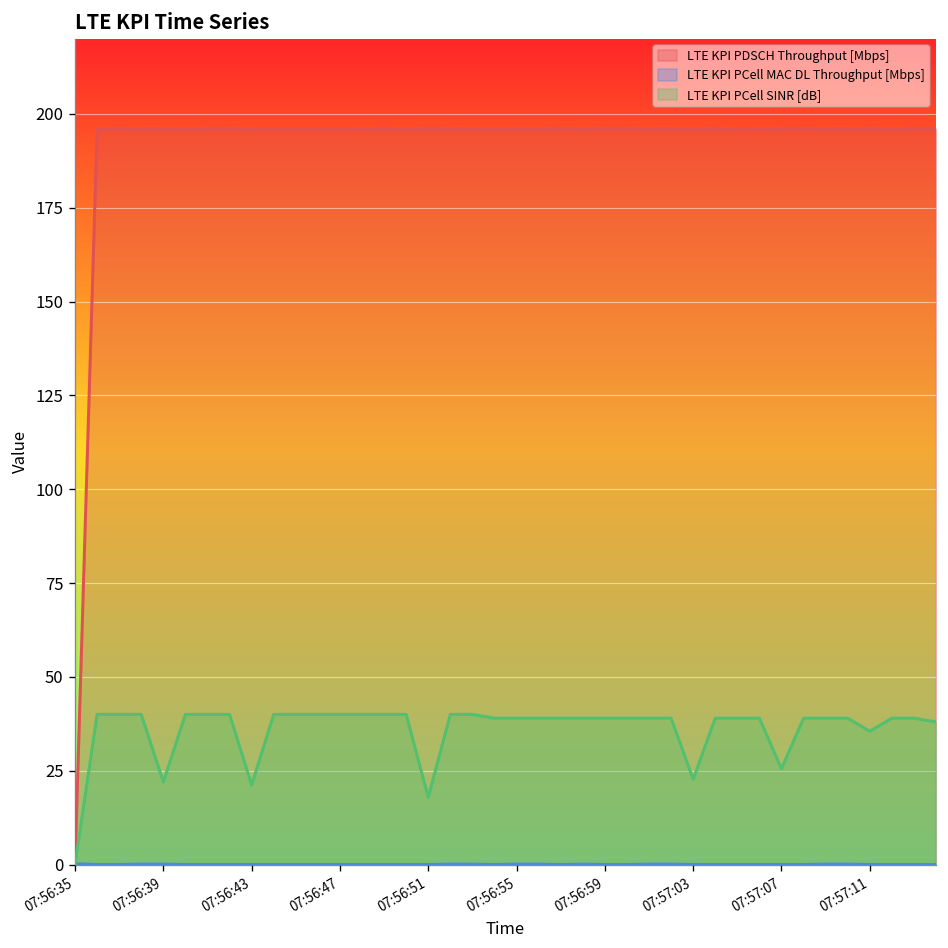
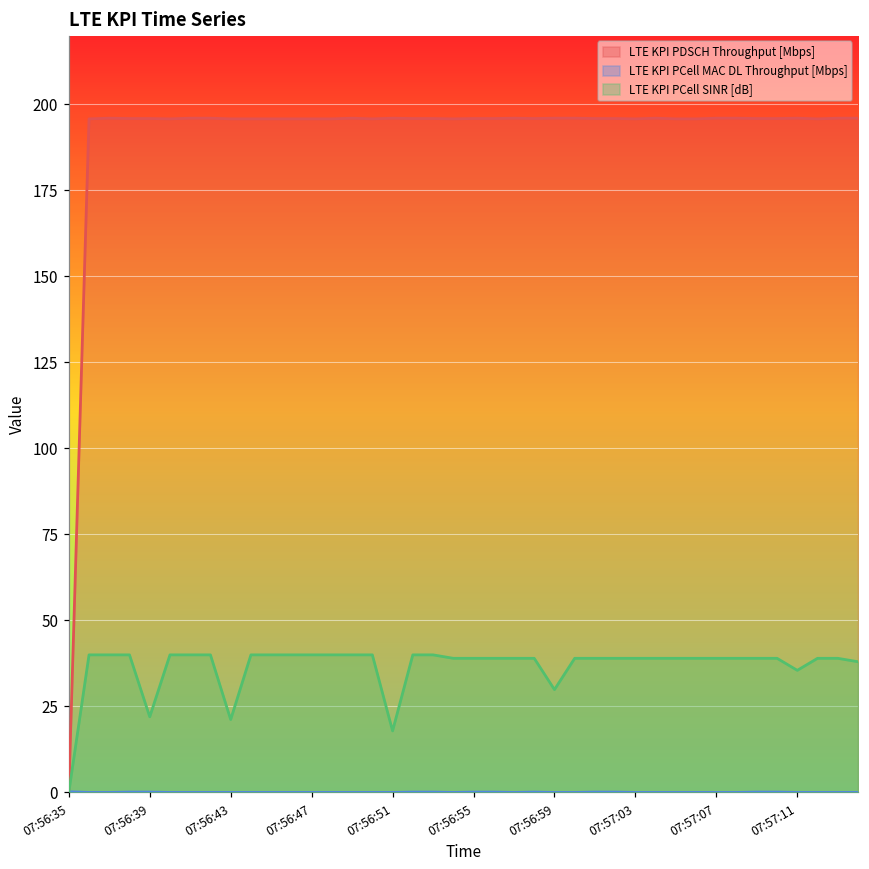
LTE KPI PCell SINR [dB], 07:56:59: 39 -> 30
LTE KPI PCell SINR [dB], 07:57:03: 23 -> 39
LTE KPI PCell SINR [dB], 07:57:07: 26 -> 39
